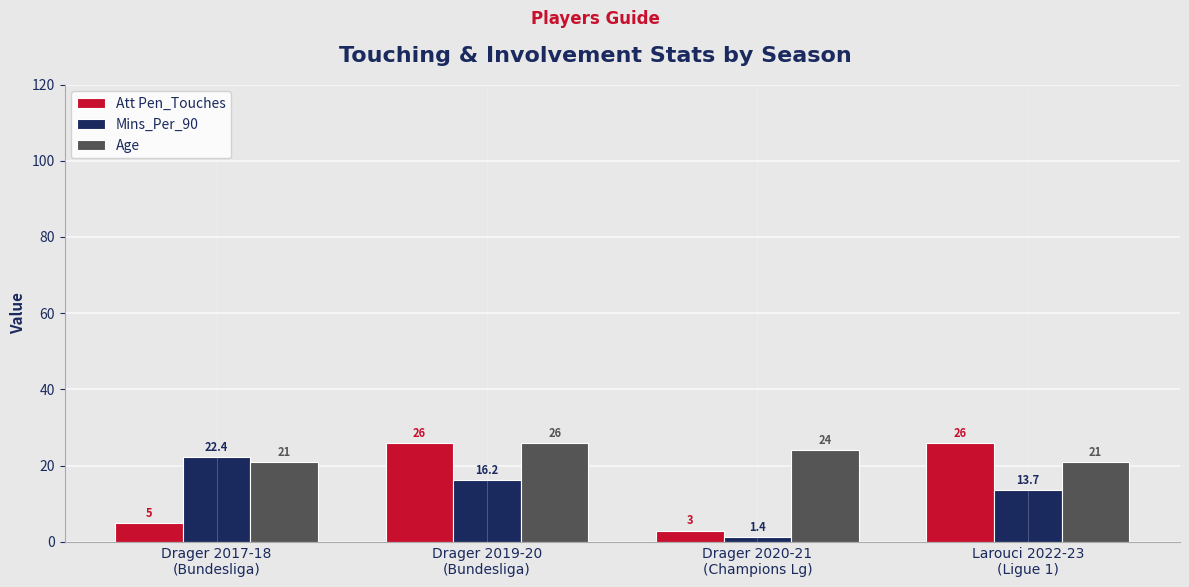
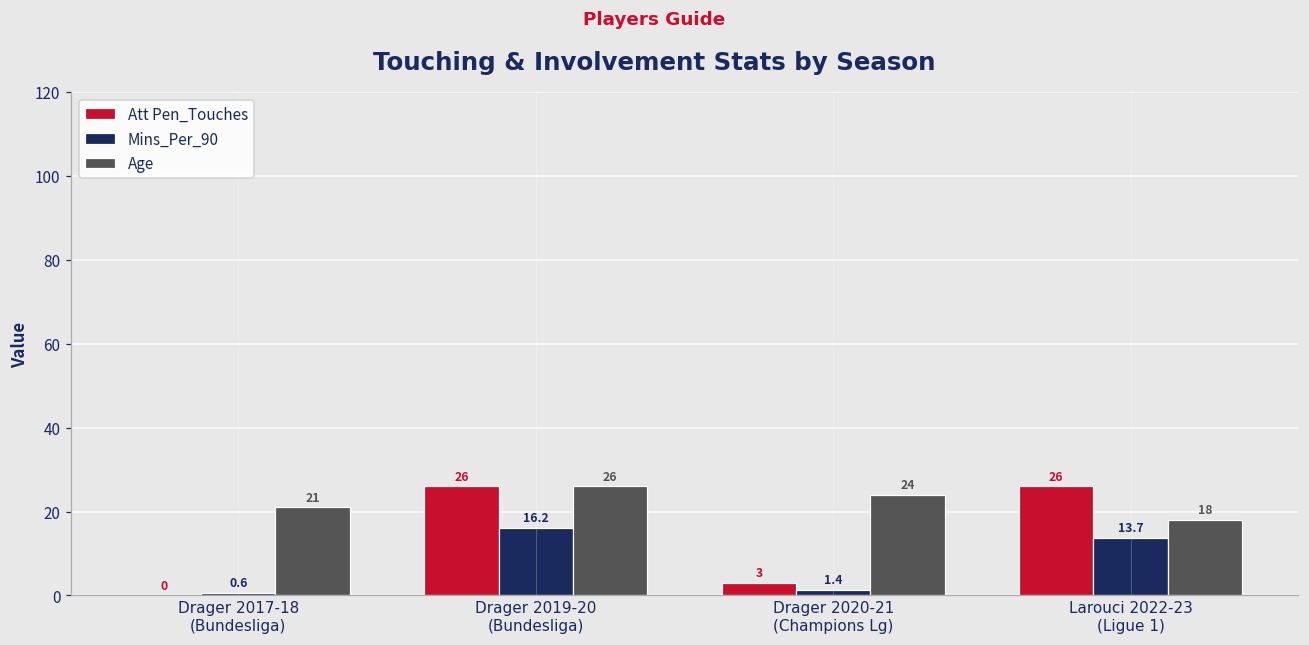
Att Pen_Touches, Drager 2017-18 (Bundesliga): 5 -> 0
Mins_Per_90, Drager 2017-18 (Bundesliga): 22.4 -> 0.6
Age, Larouci 2022-23 (Ligue 1): 21 -> 18
